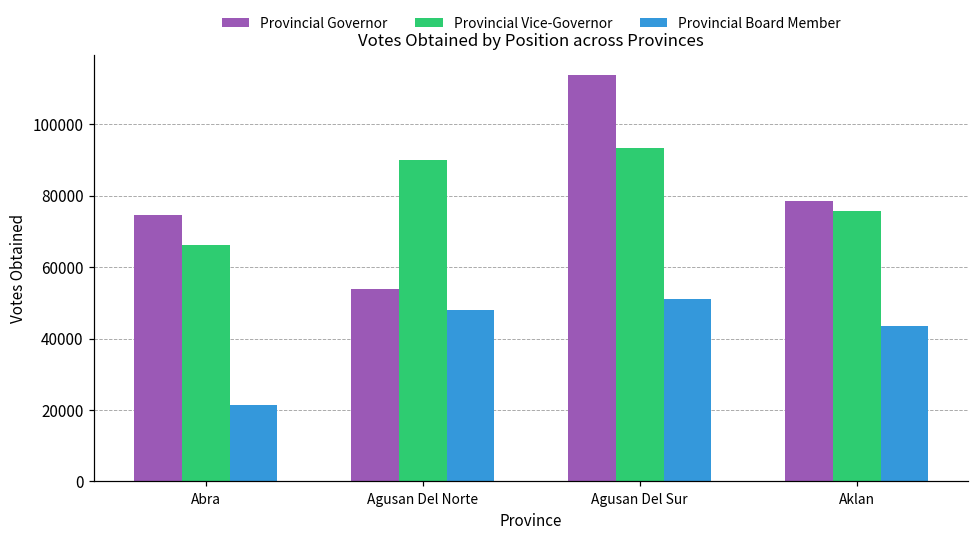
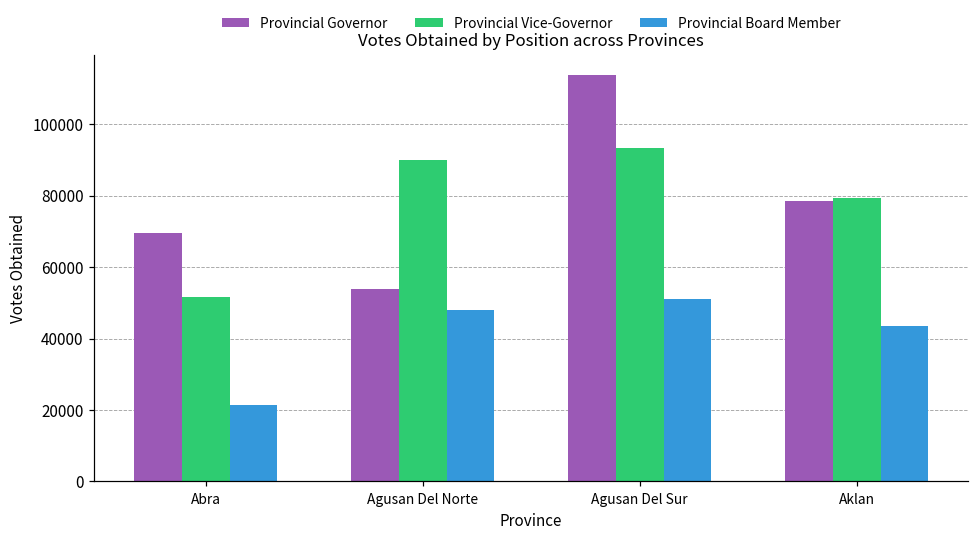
Provincial Governor, Abra: 75000 -> 70000
Provincial Vice-Governor, Abra: 66000 -> 52000
Provincial Vice-Governor, Aklan: 76000 -> 79000
